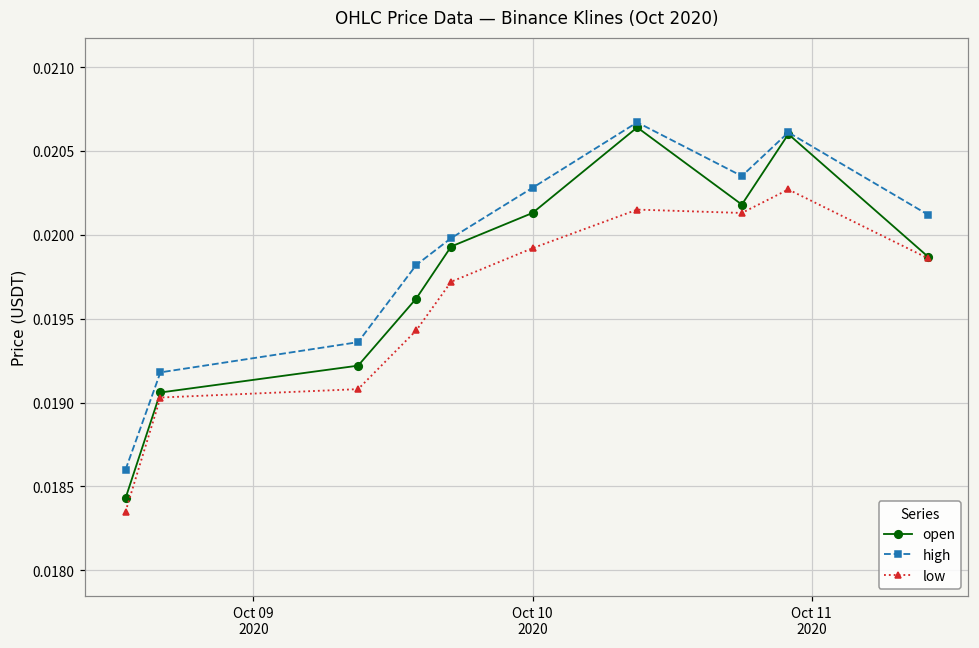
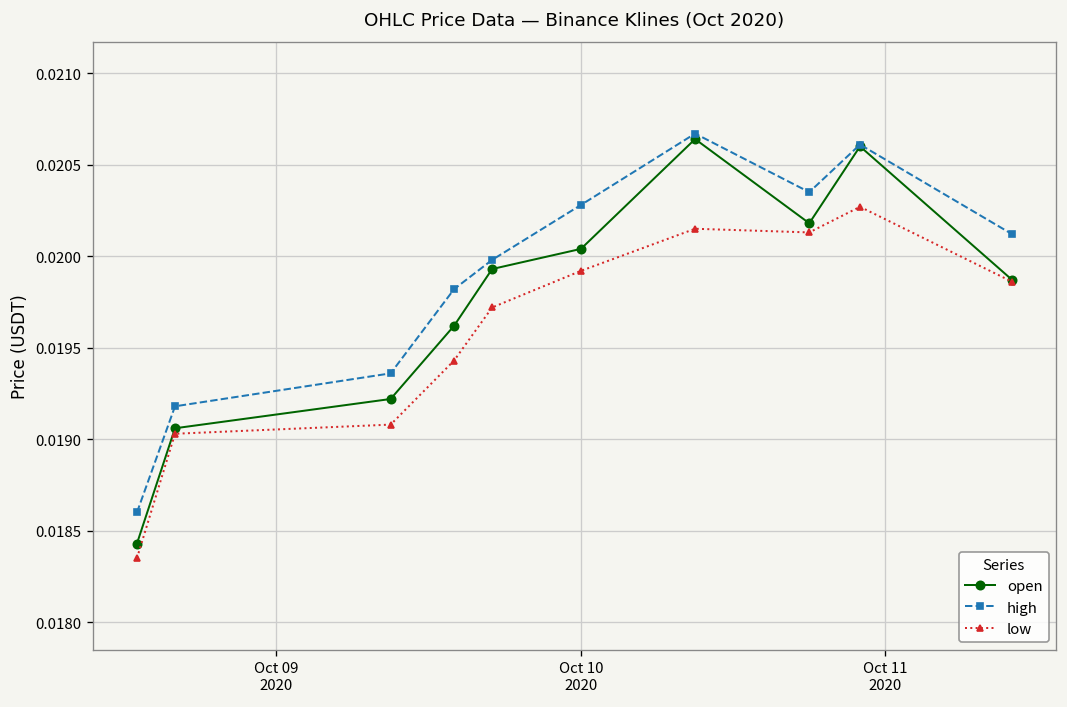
open, Oct 10 2020: 0.02013 -> 0.02004
